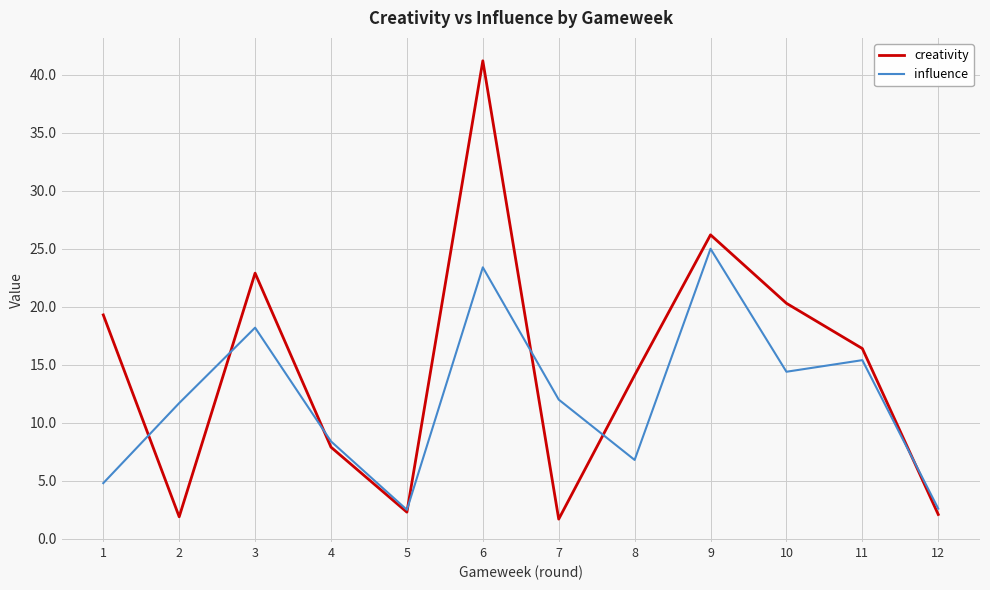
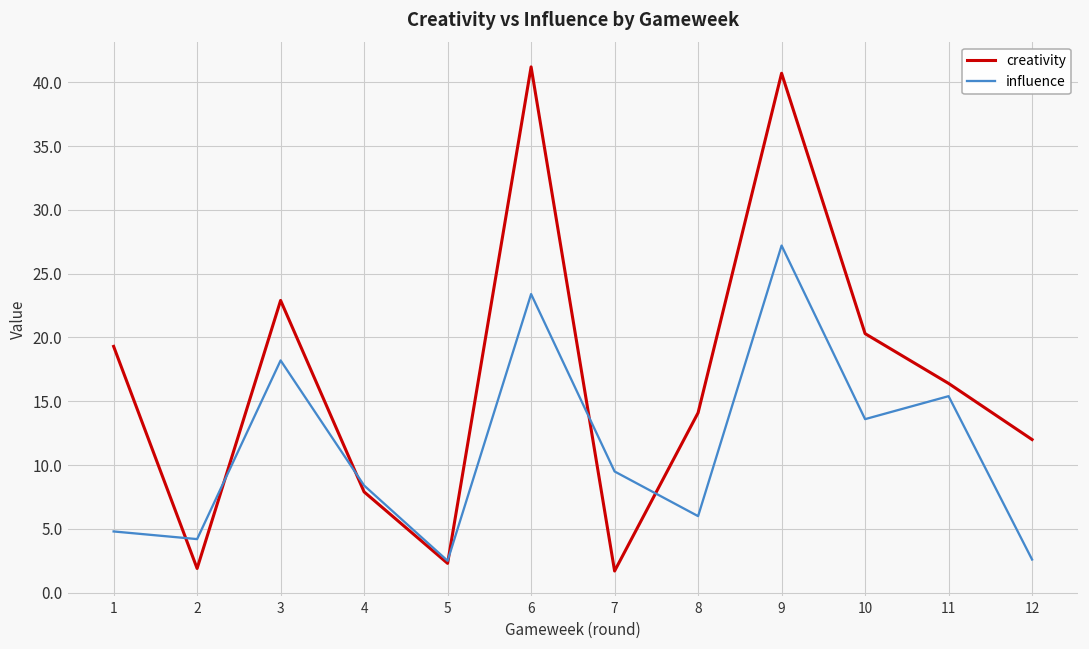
influence, 2: 11.7 -> 4.2
influence, 7: 12.0 -> 9.5
influence, 8: 6.8 -> 6.0
creativity, 9: 26.2 -> 40.7
influence, 9: 25.0 -> 27.2
influence, 10: 14.4 -> 13.6
creativity, 12: 2.1 -> 12.0
